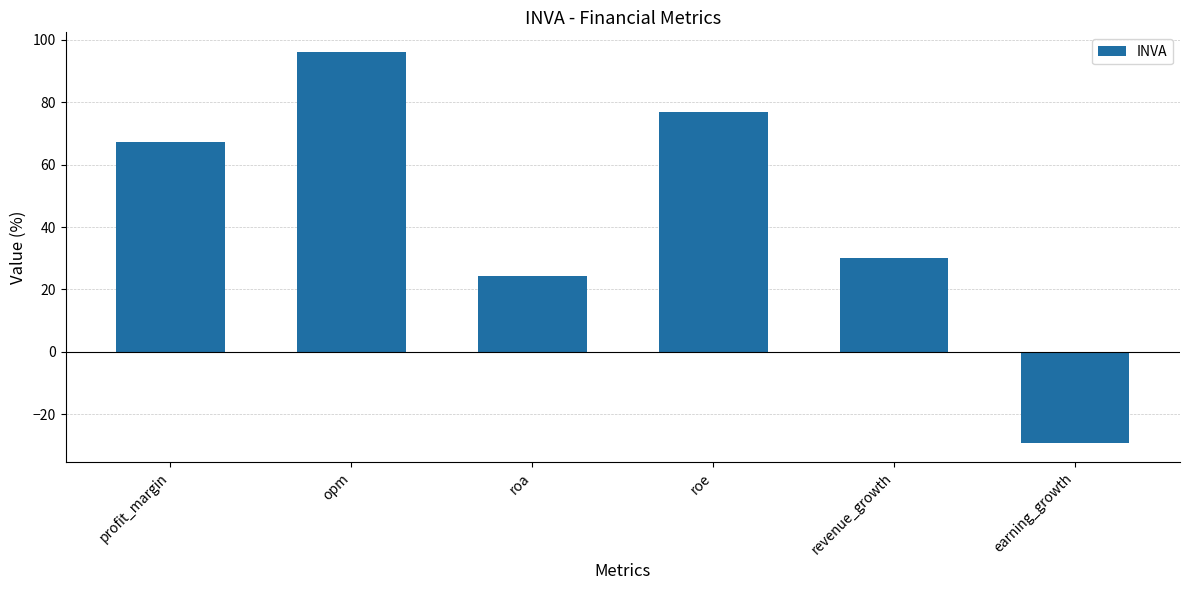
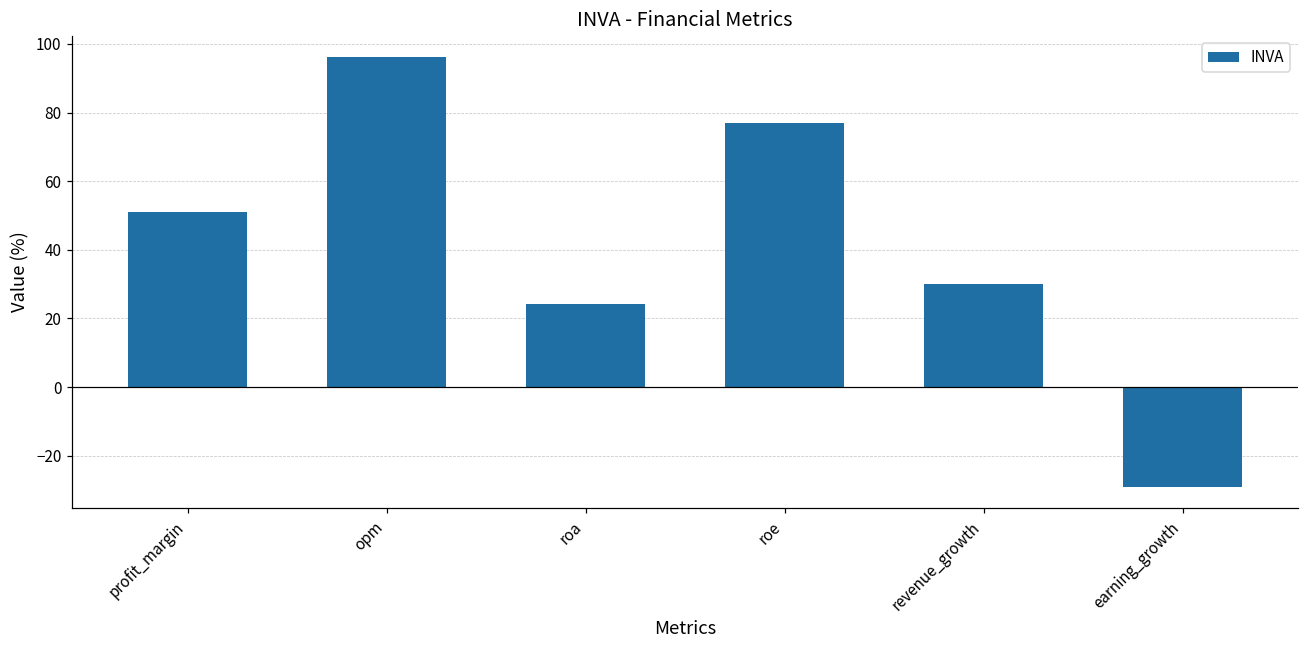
profit_margin: 67 -> 51
